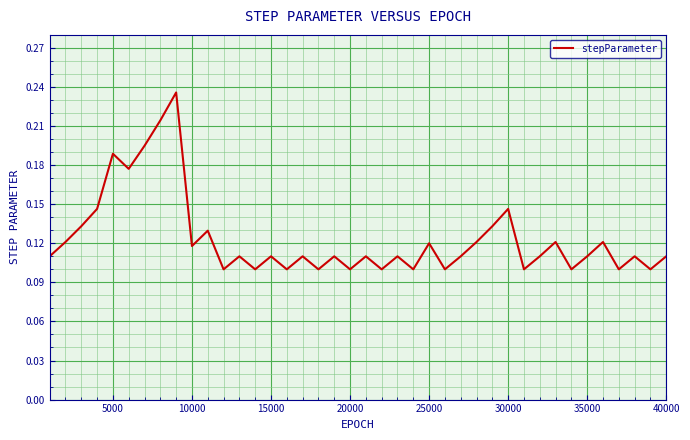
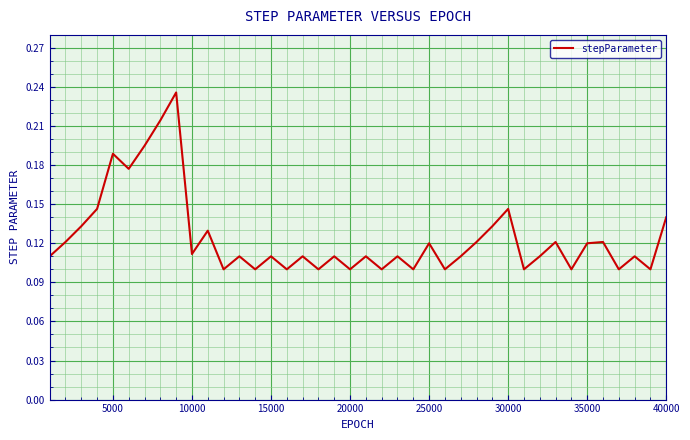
10000: 0.118 -> 0.112
35000: 0.11 -> 0.12
40000: 0.11 -> 0.14
